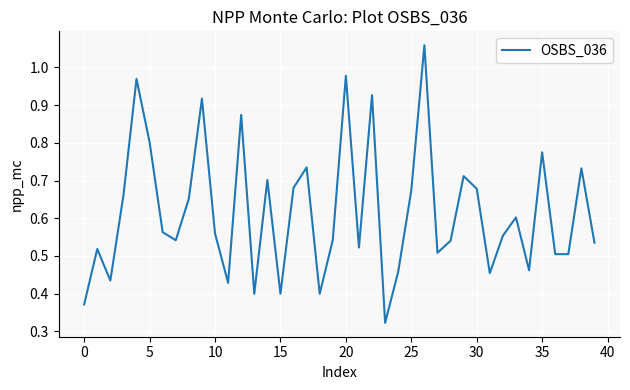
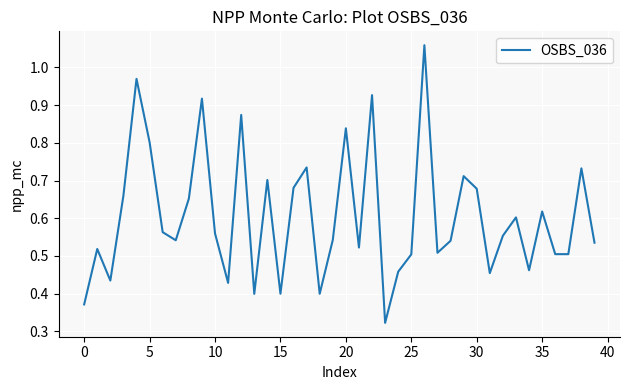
20: 0.98 -> 0.84
25: 0.67 -> 0.50
35: 0.77 -> 0.62
